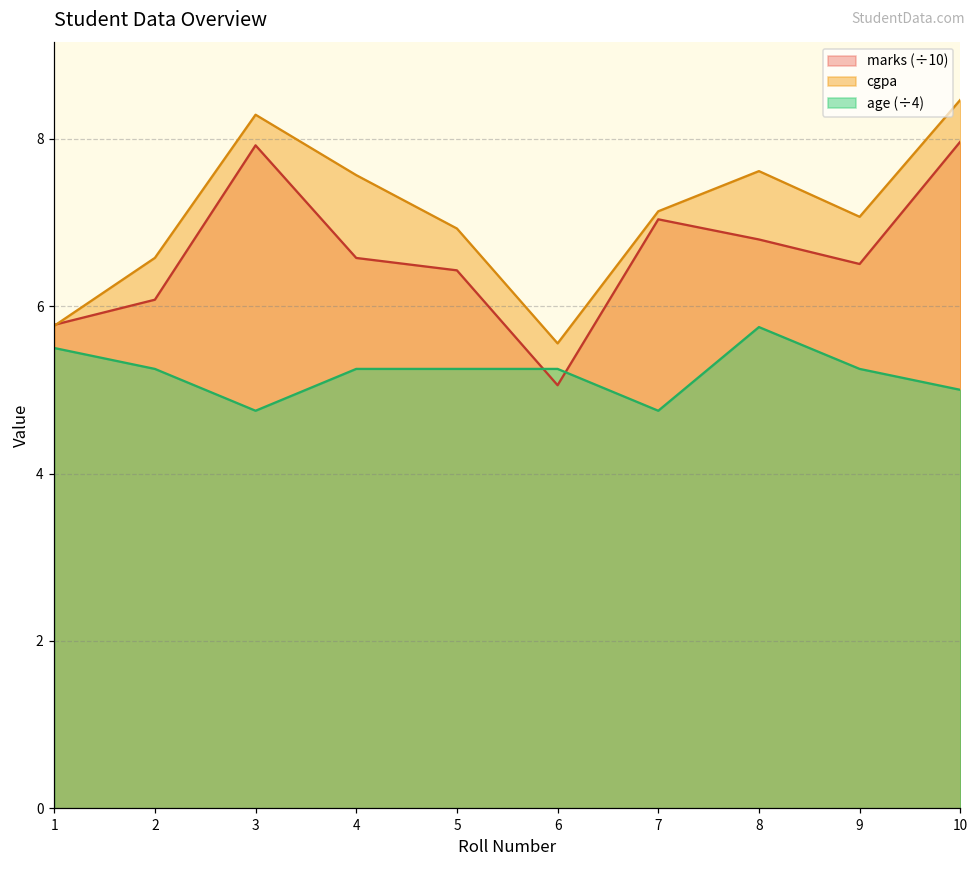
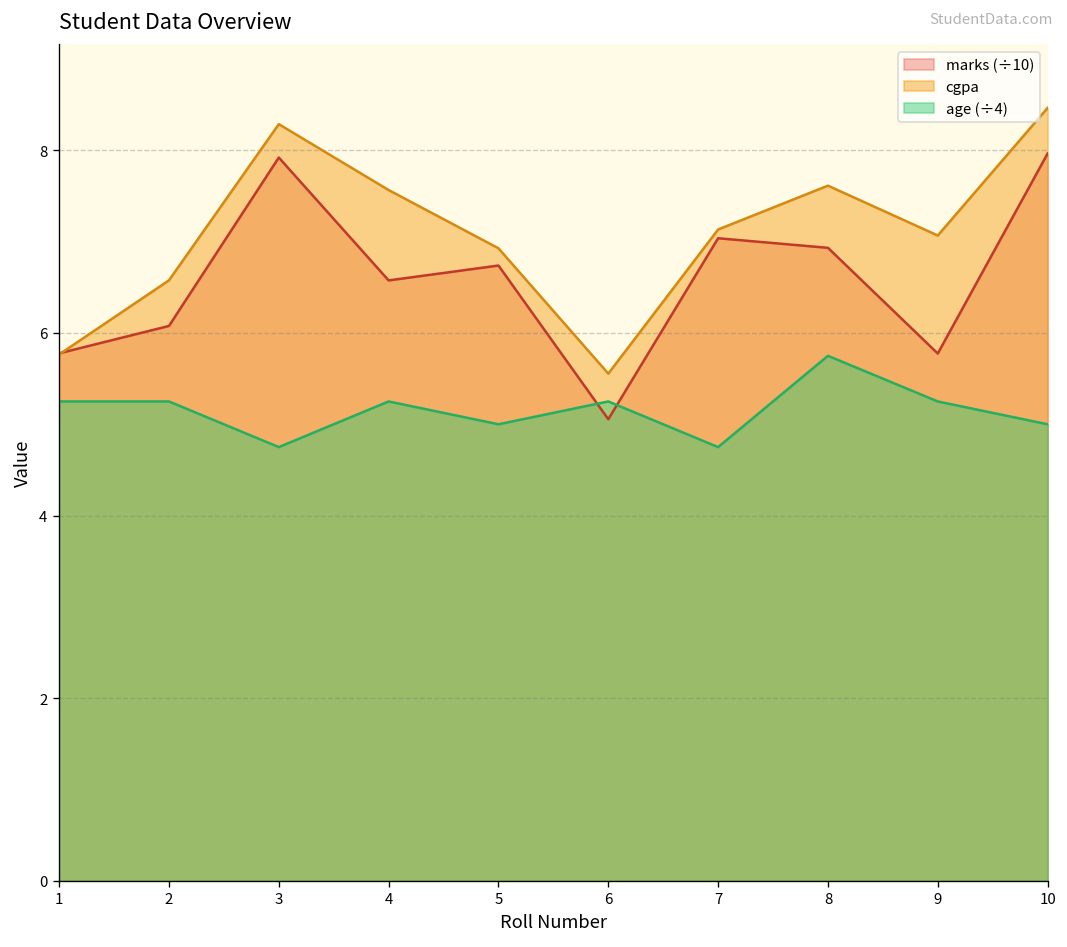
age (÷4), 1: 5.5 -> 5.3
marks (÷10), 5: 6.4 -> 6.7
age (÷4), 5: 5.3 -> 5.0
marks (÷10), 8: 6.8 -> 6.9
marks (÷10), 9: 6.5 -> 5.8
